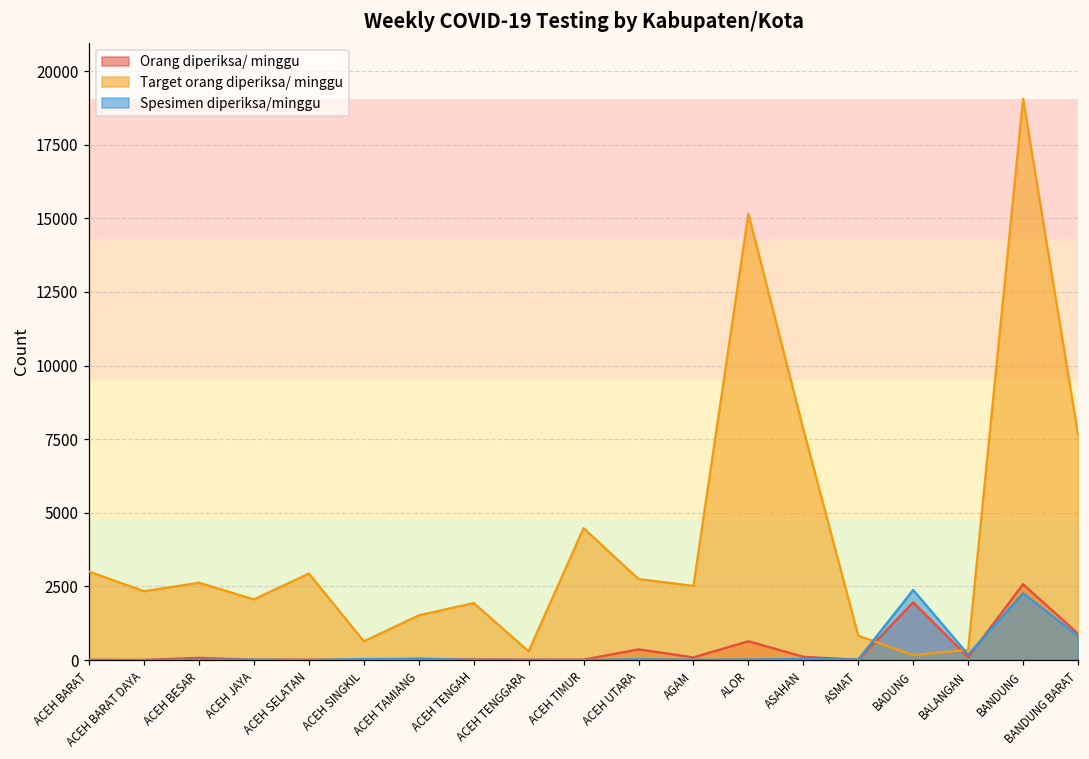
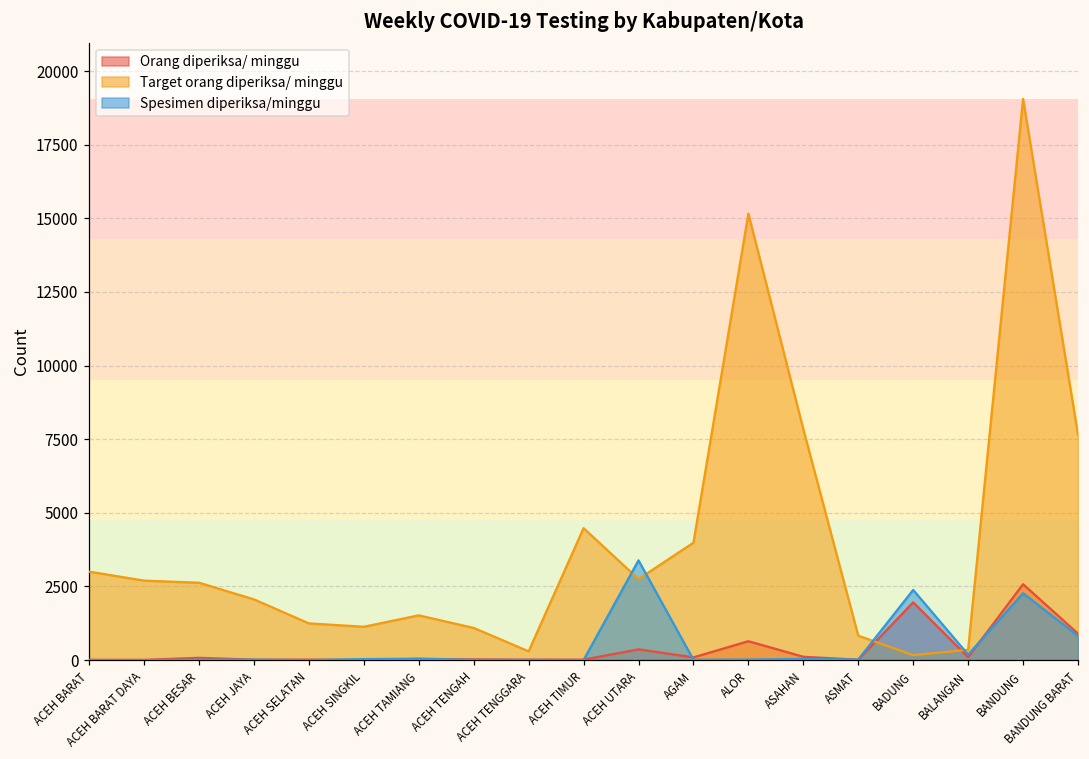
Target orang diperiksa/ minggu, ACEH BARAT DAYA: 2300 -> 2700
Target orang diperiksa/ minggu, ACEH SELATAN: 2900 -> 1200
Target orang diperiksa/ minggu, ACEH SINGKIL: 600 -> 1100
Target orang diperiksa/ minggu, ACEH TENGAH: 1900 -> 1100
Spesimen diperiksa/minggu, ACEH UTARA: 0 -> 3400
Target orang diperiksa/ minggu, AGAM: 2500 -> 4000
